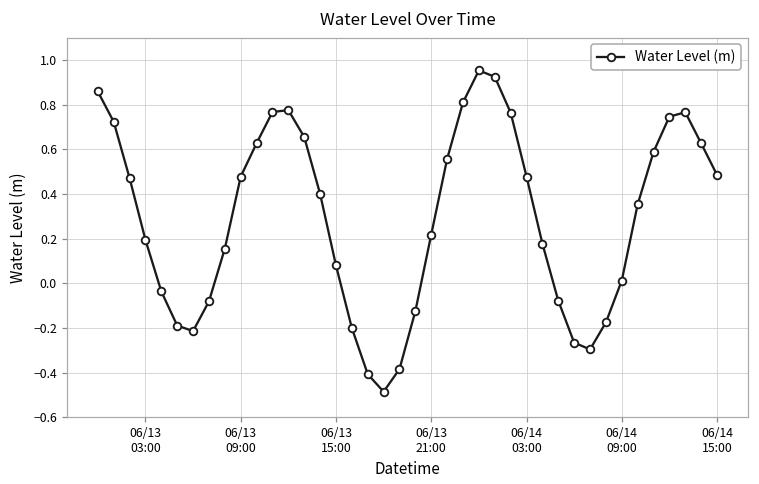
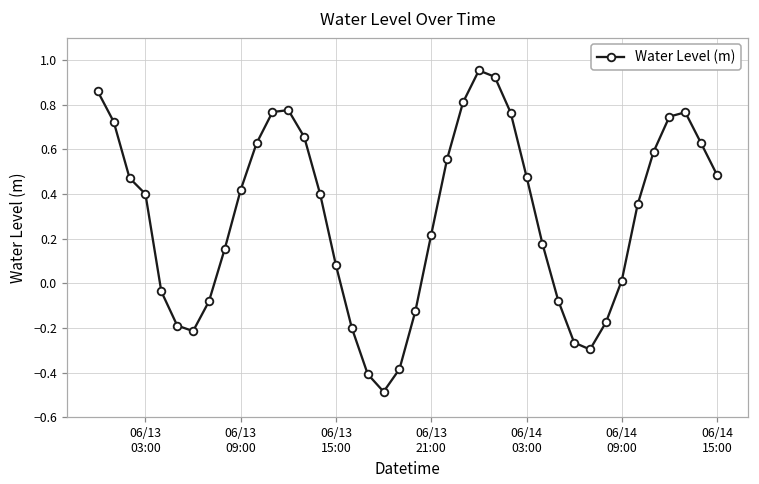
06/13 03:00: 0.19 -> 0.40
06/13 09:00: 0.48 -> 0.42
